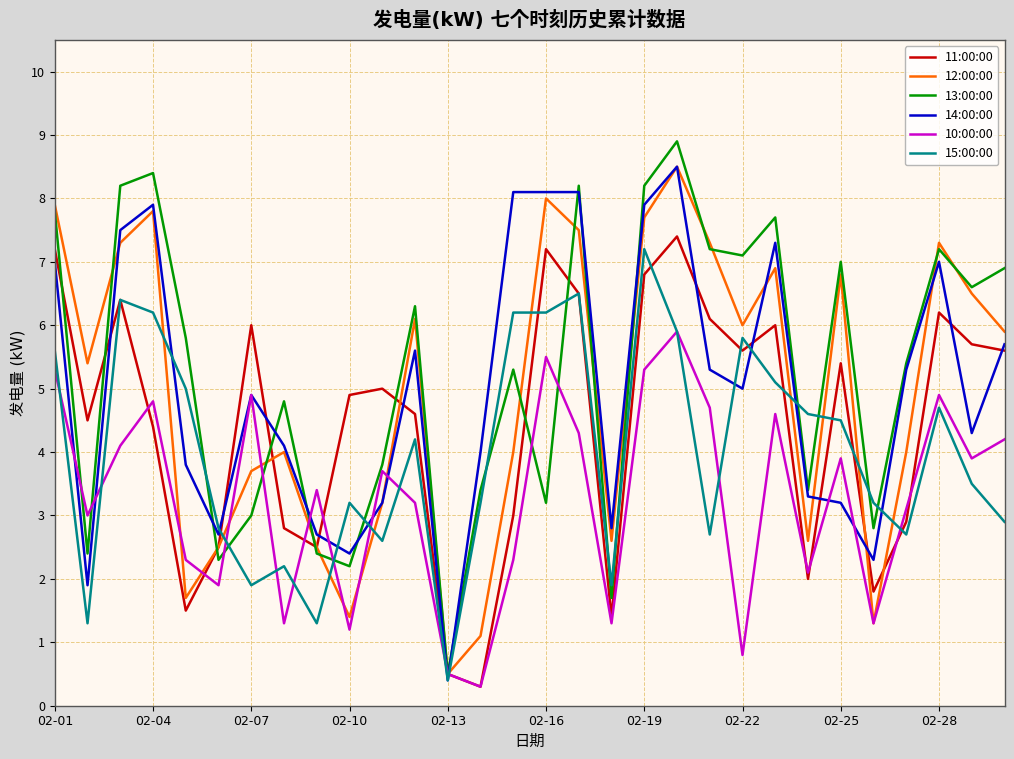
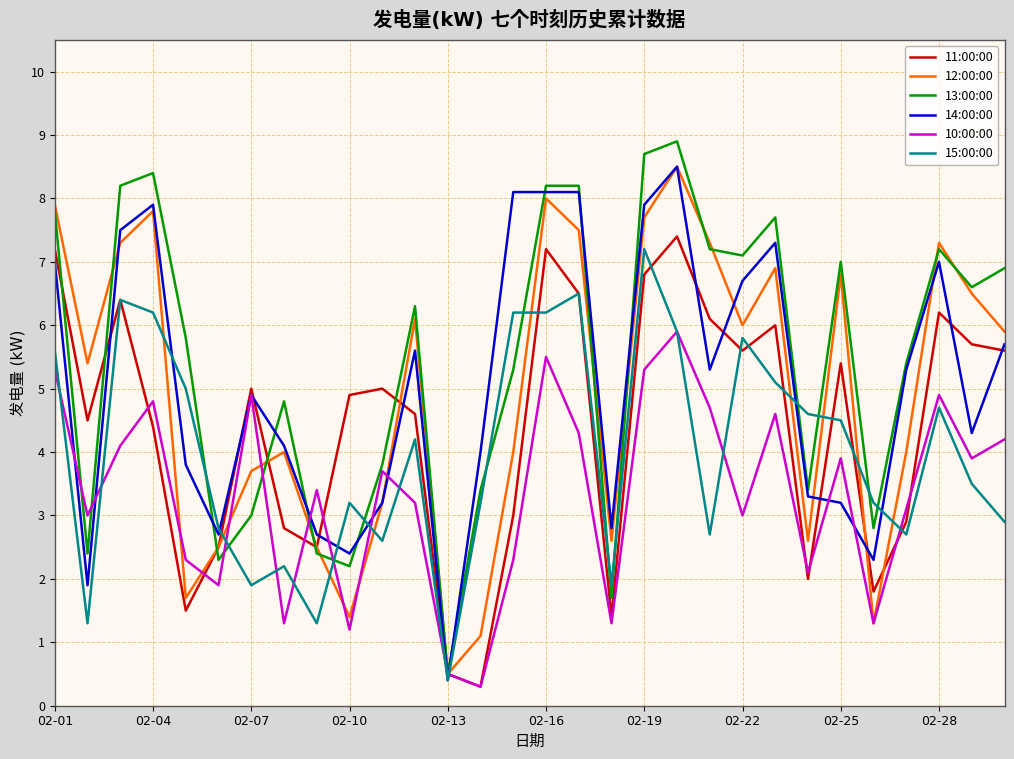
11:00:00, 02-07: 6 -> 5
13:00:00, 02-16: 3.2 -> 8.2
13:00:00, 02-19: 8.2 -> 8.7
14:00:00, 02-22: 5.0 -> 6.7
10:00:00, 02-22: 0.8 -> 3.0
